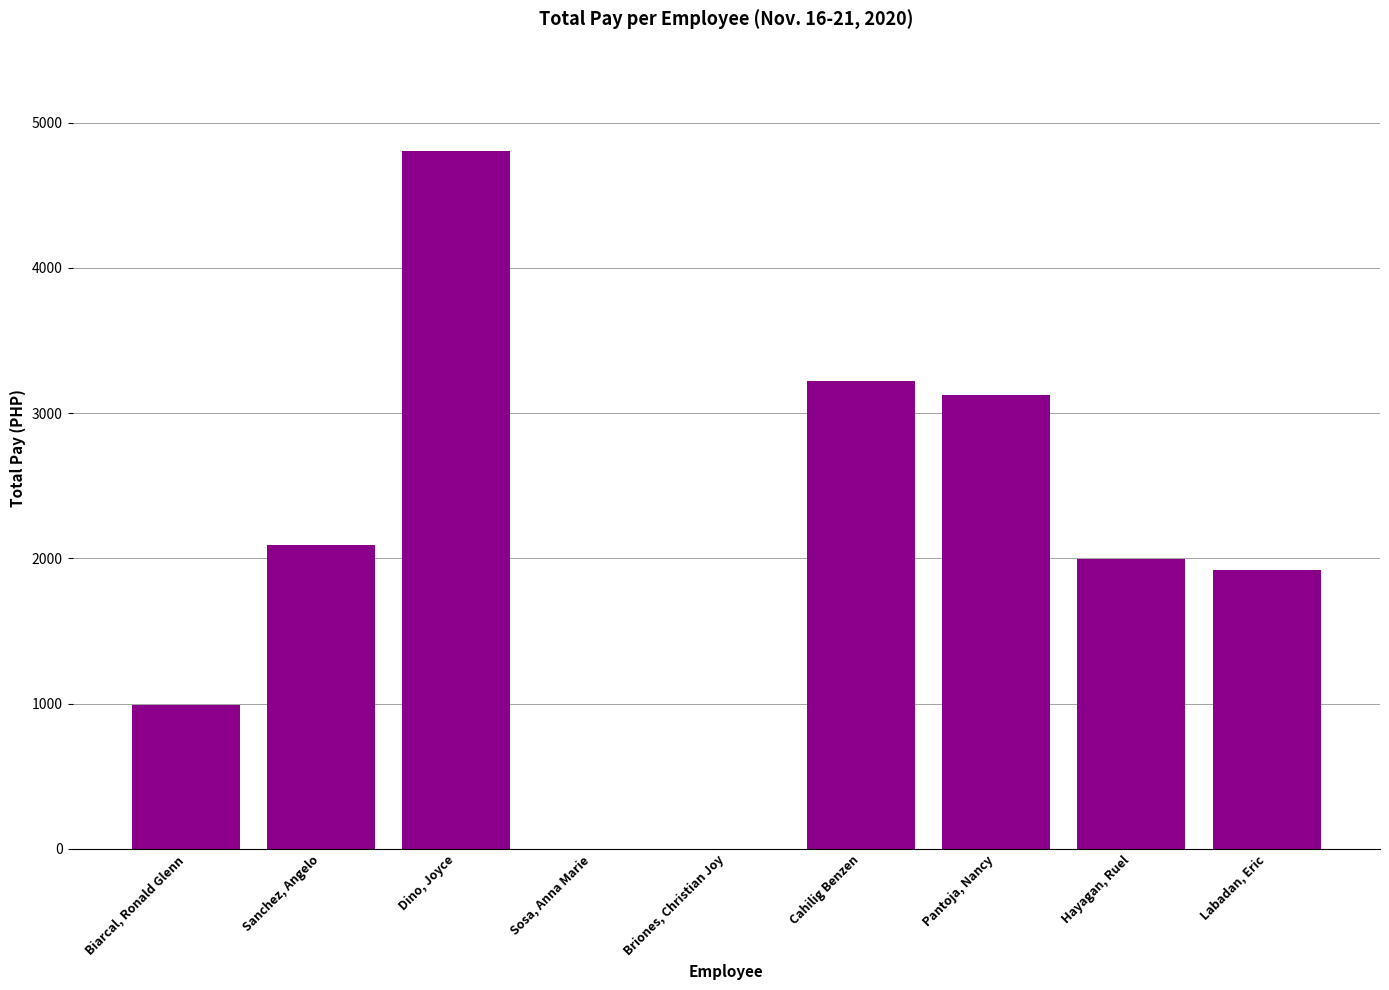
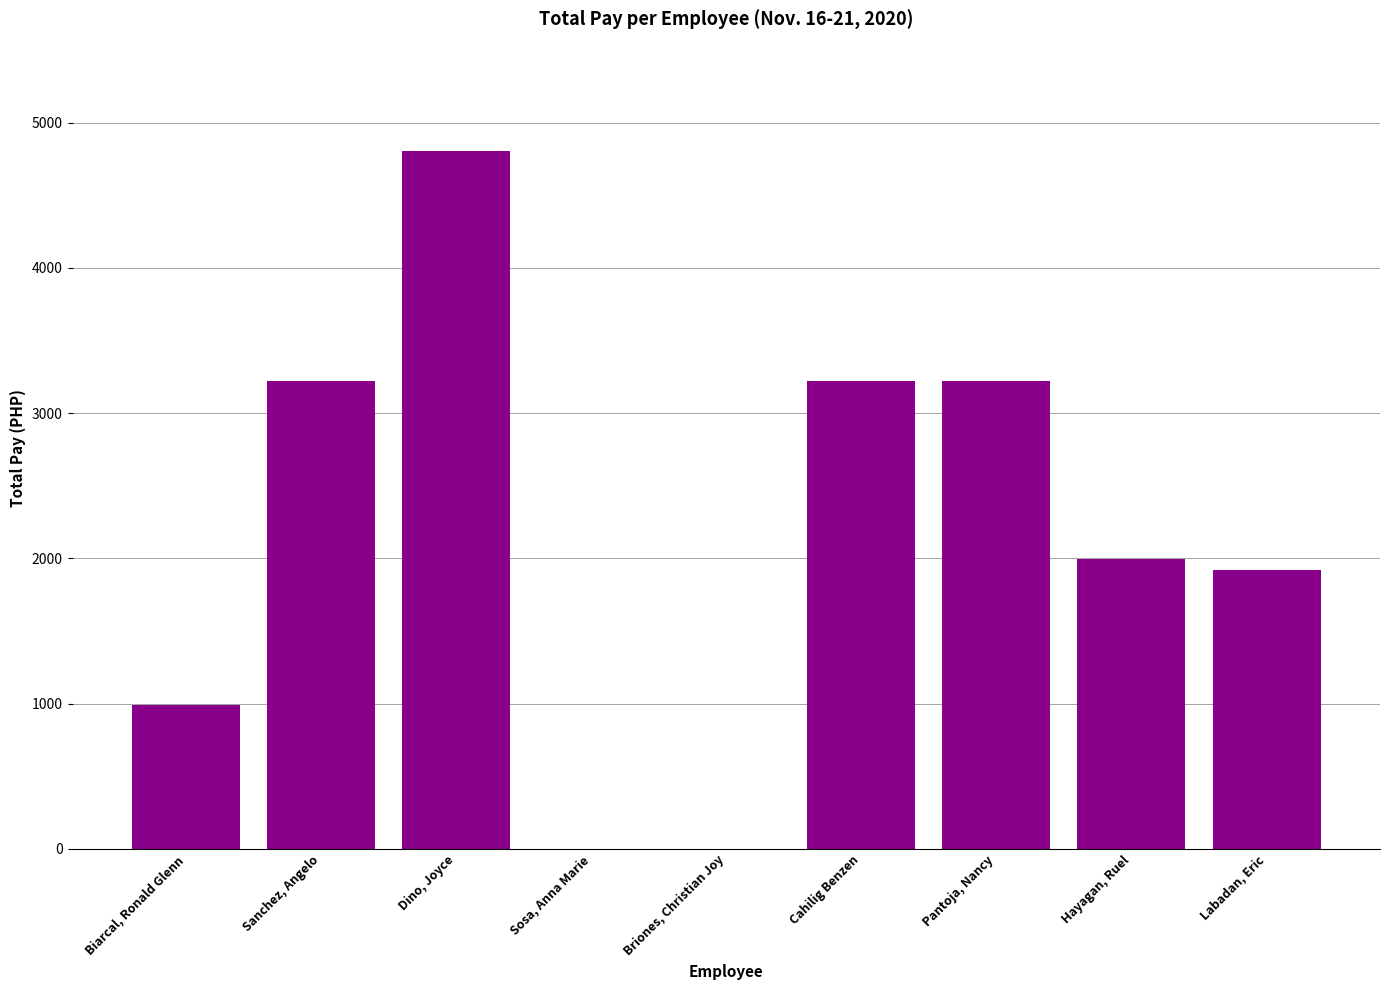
Sanchez, Angelo: 2090 -> 3220
Pantoja, Nancy: 3130 -> 3220
